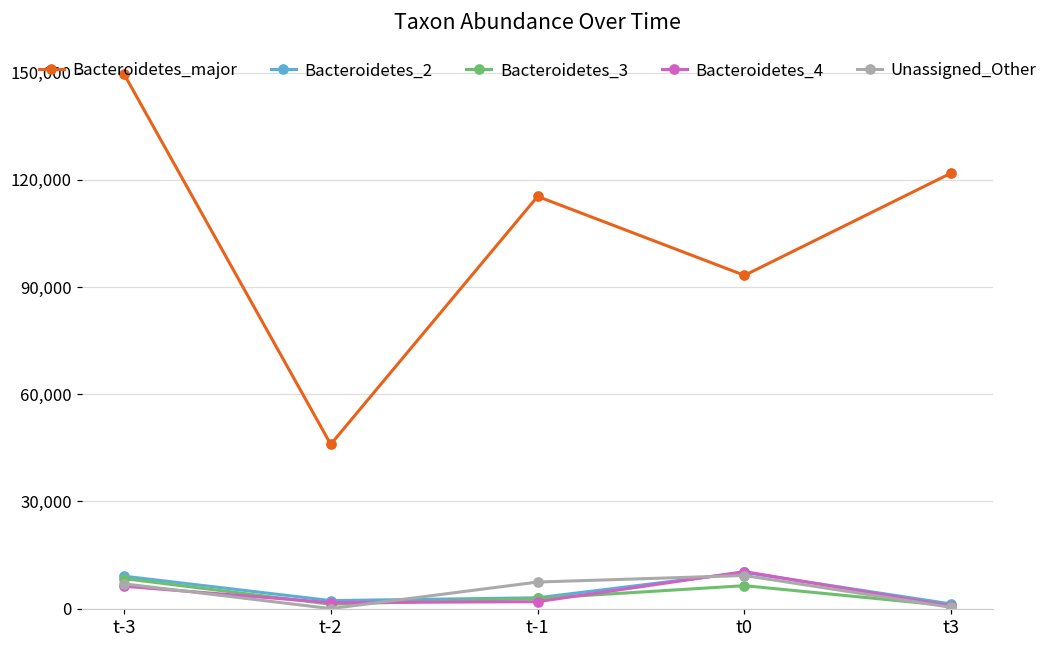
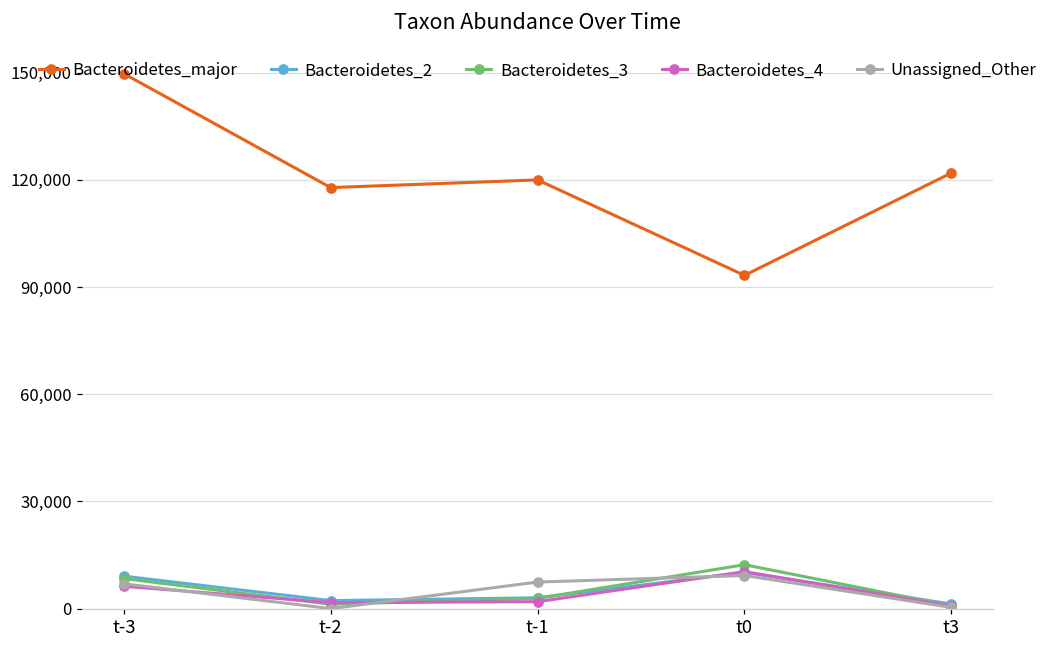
Bacteroidetes_major, t-2: 46,000 -> 118,000
Bacteroidetes_major, t-1: 115,000 -> 120,000
Bacteroidetes_3, t0: 6,000 -> 12,000
